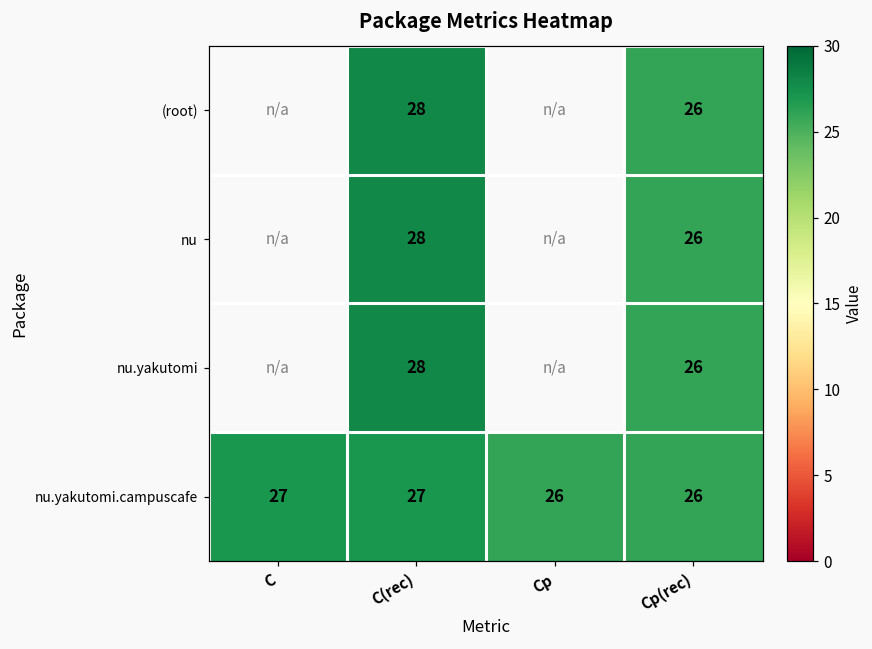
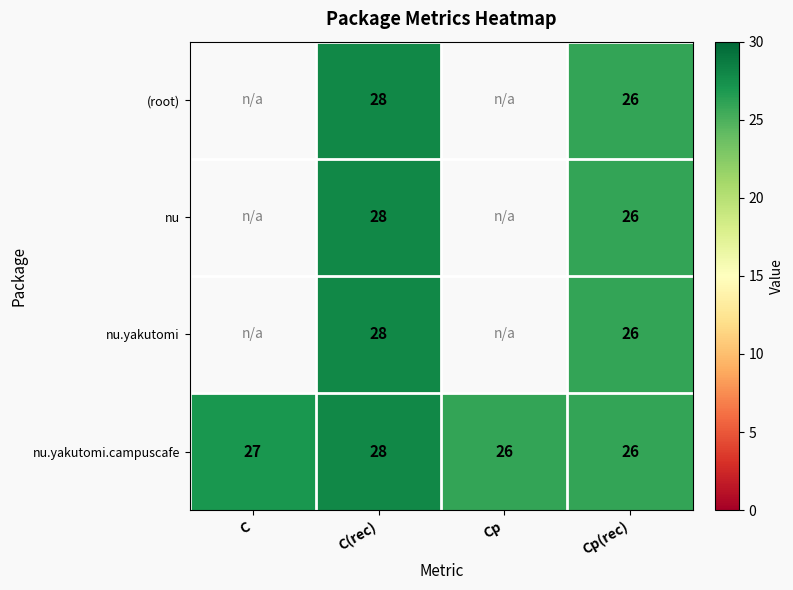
nu.yakutomi.campuscafe, C(rec): 27 -> 28
